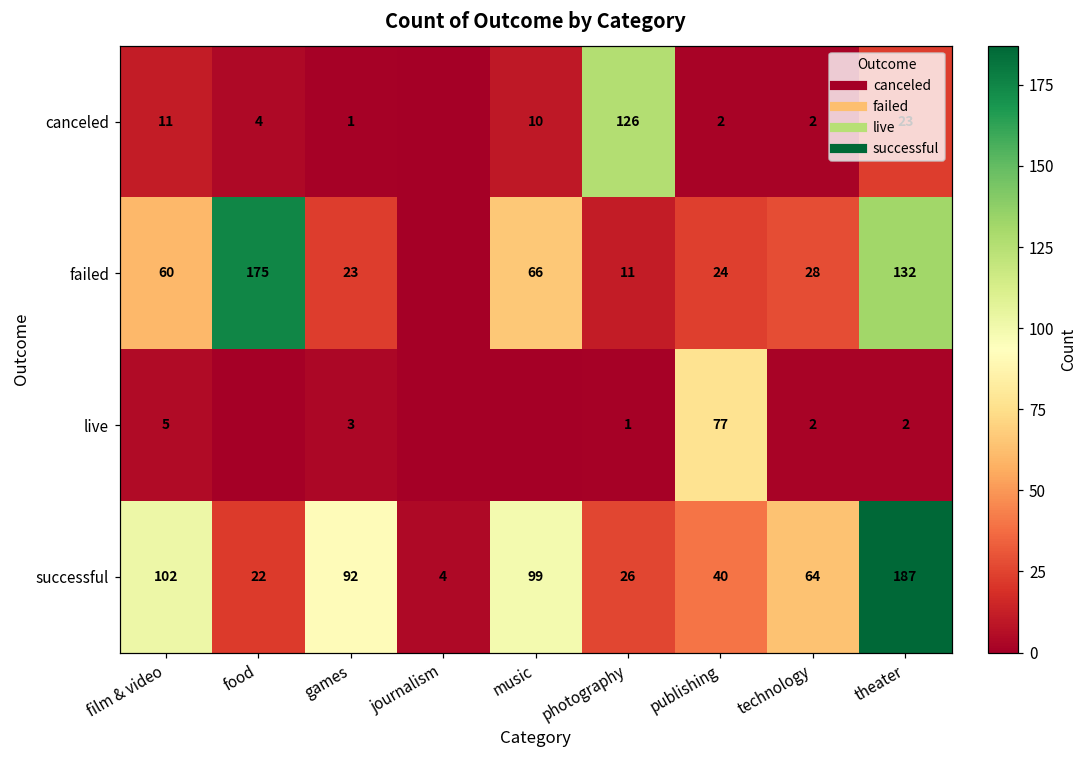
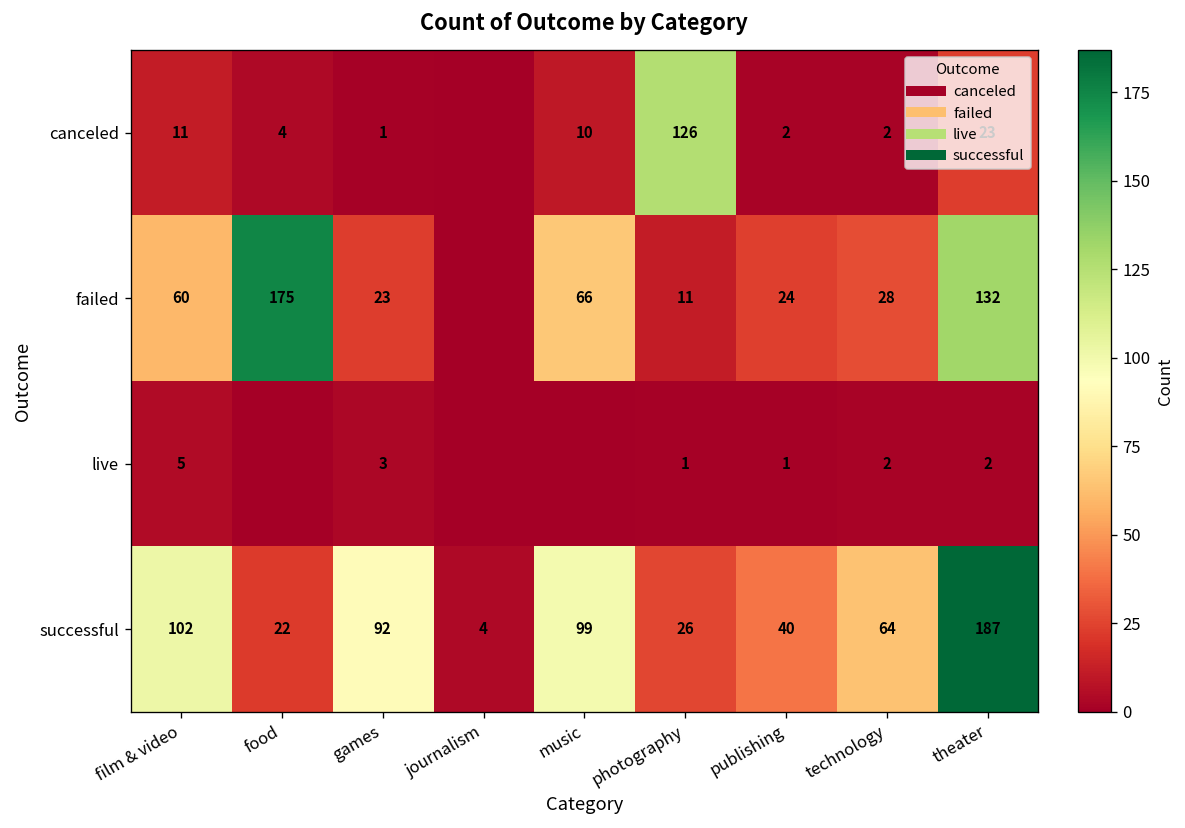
live, publishing: 77 -> 1
